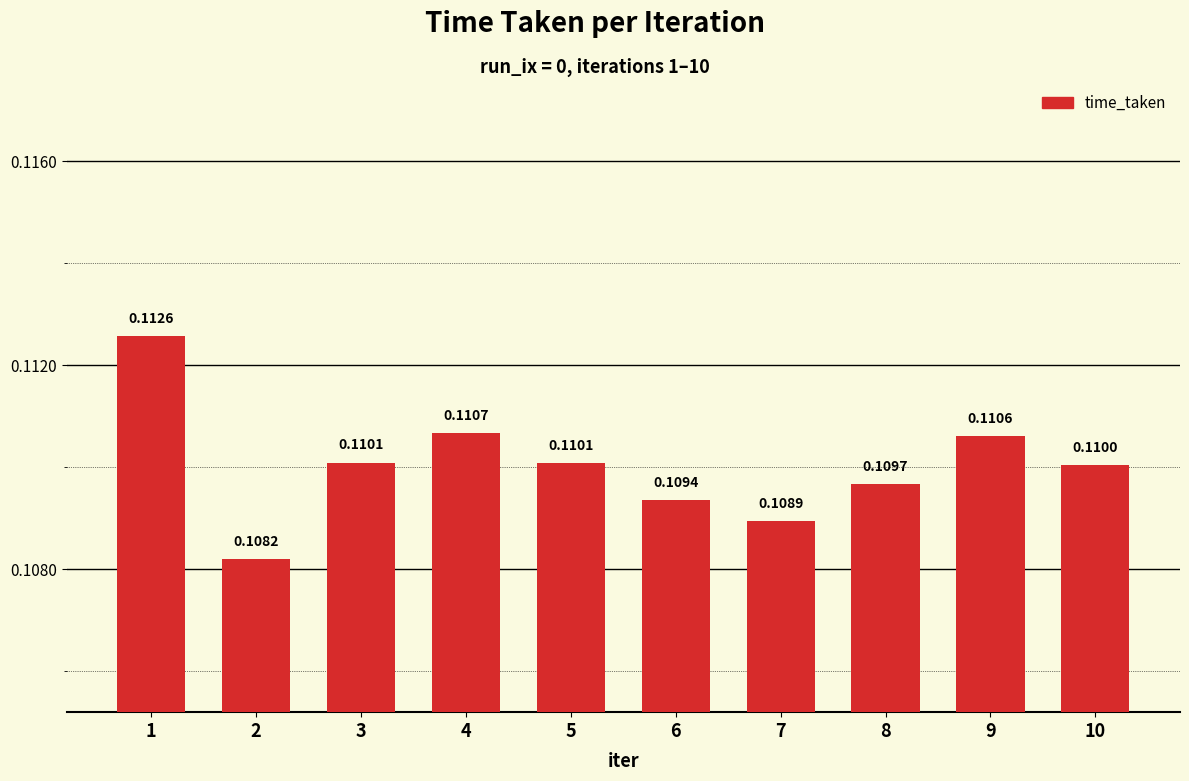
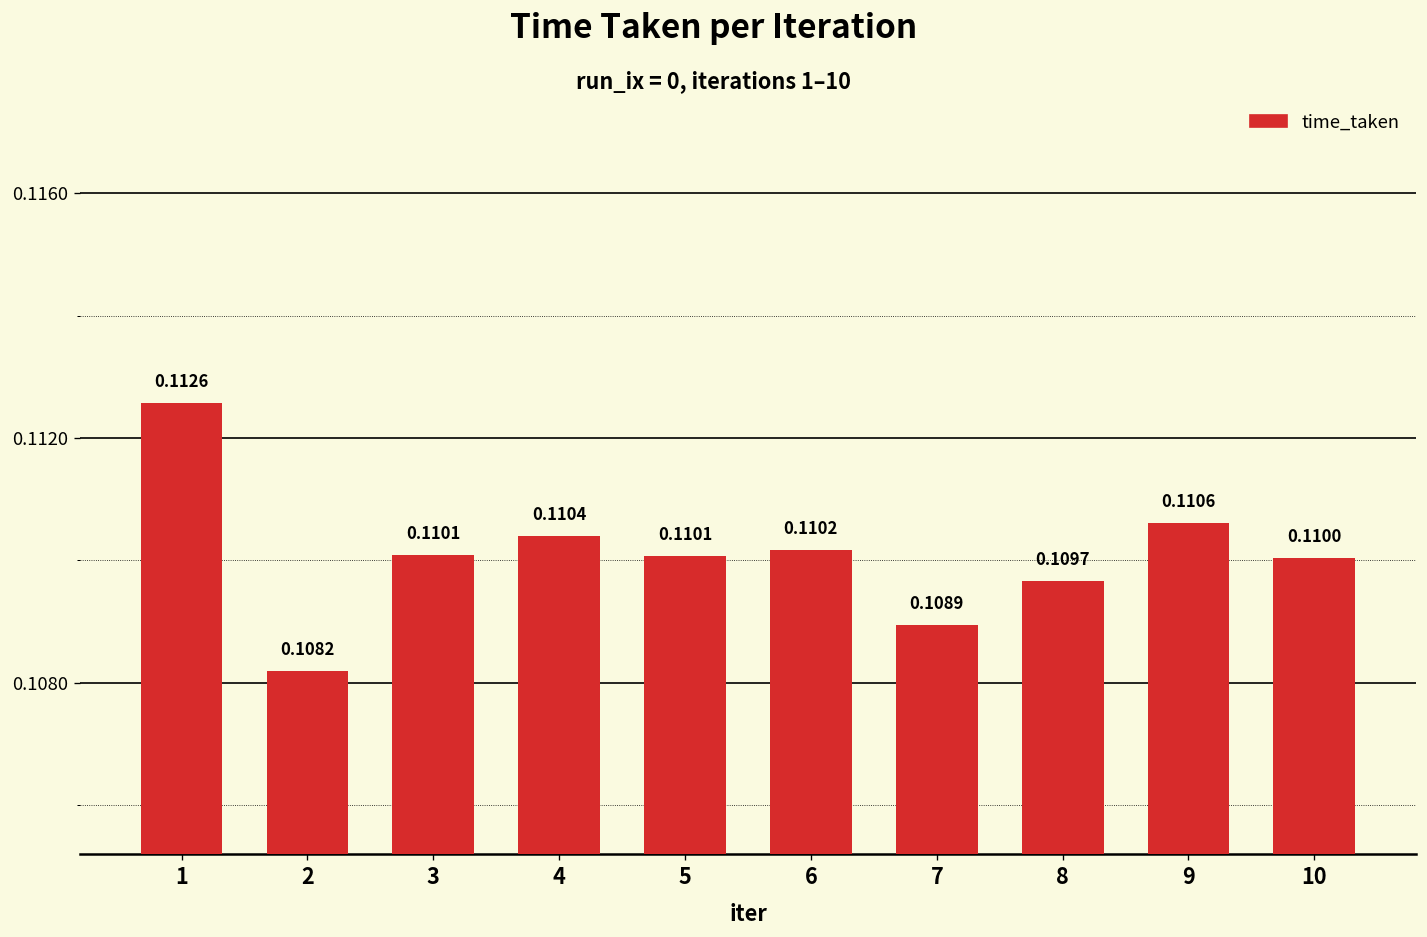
4: 0.1107 -> 0.1104
6: 0.1094 -> 0.1102
